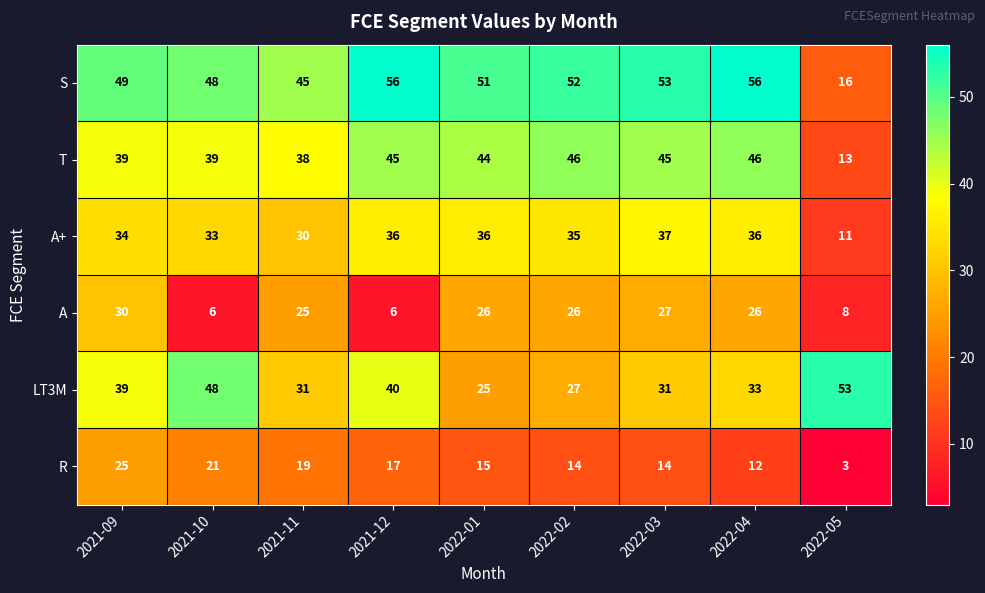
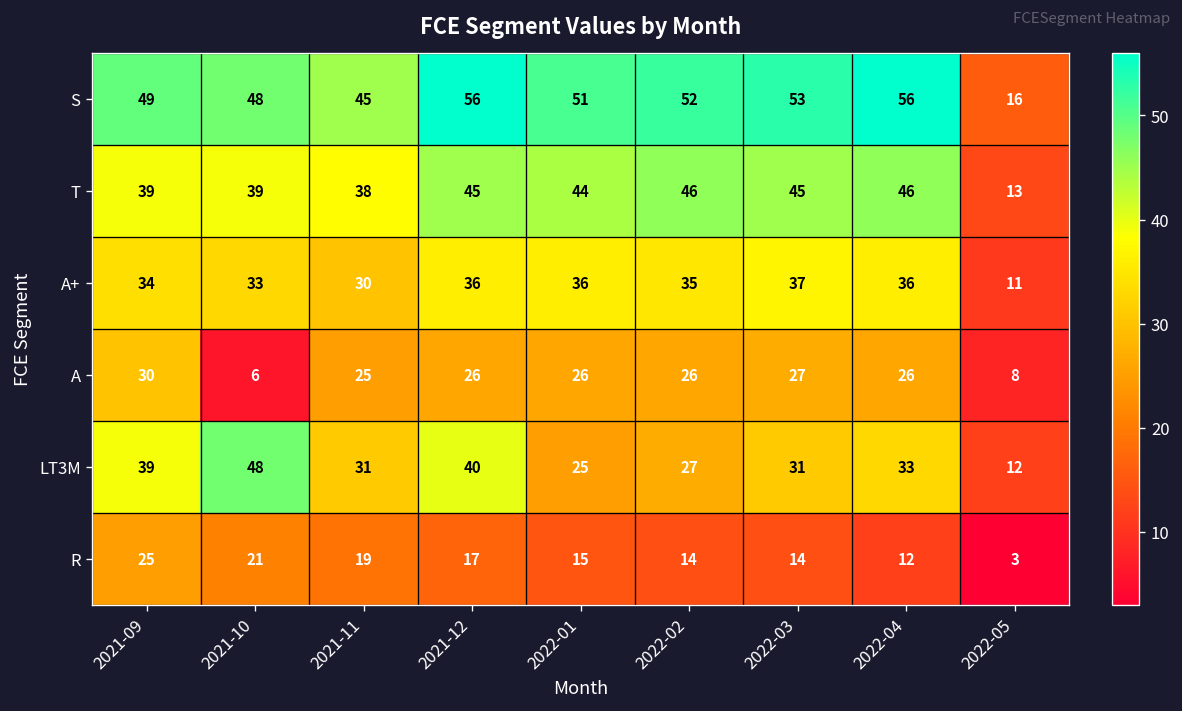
A, 2021-12: 6 -> 26
LT3M, 2022-05: 53 -> 12
